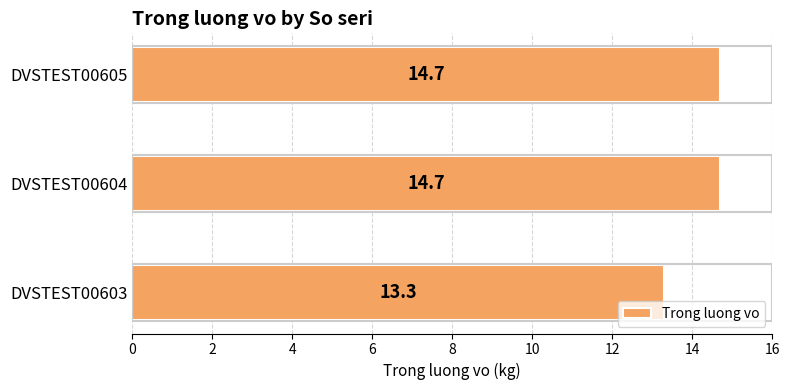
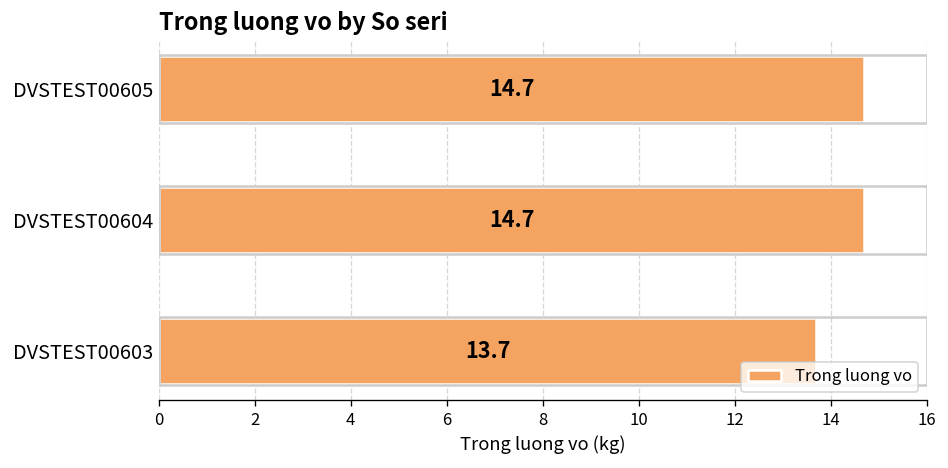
DVSTEST00603: 13.3 -> 13.7
